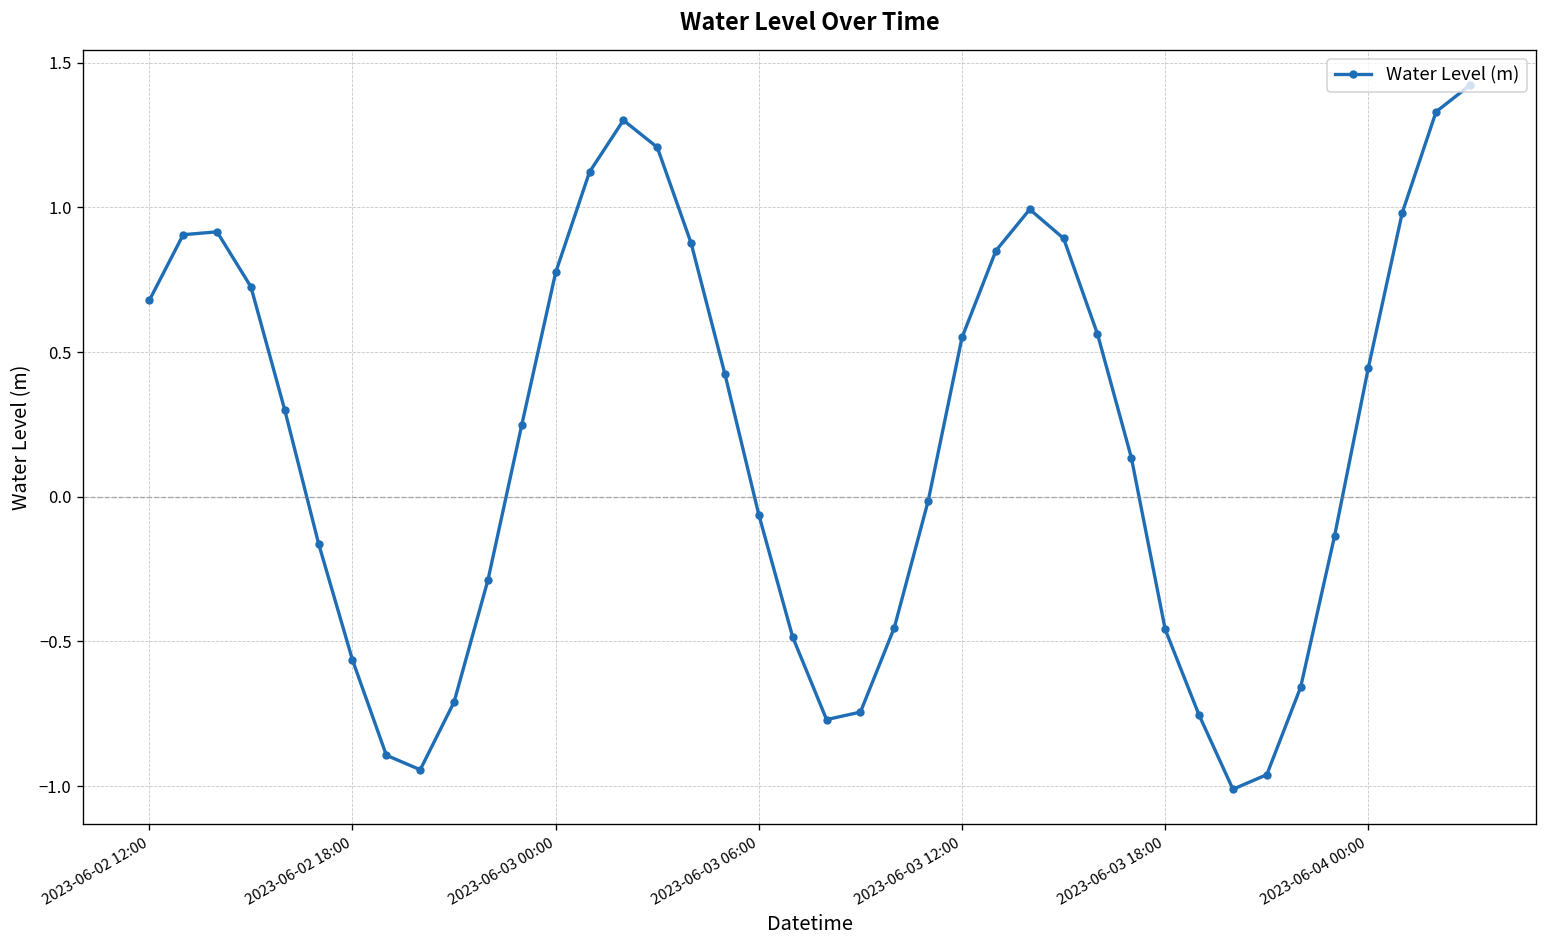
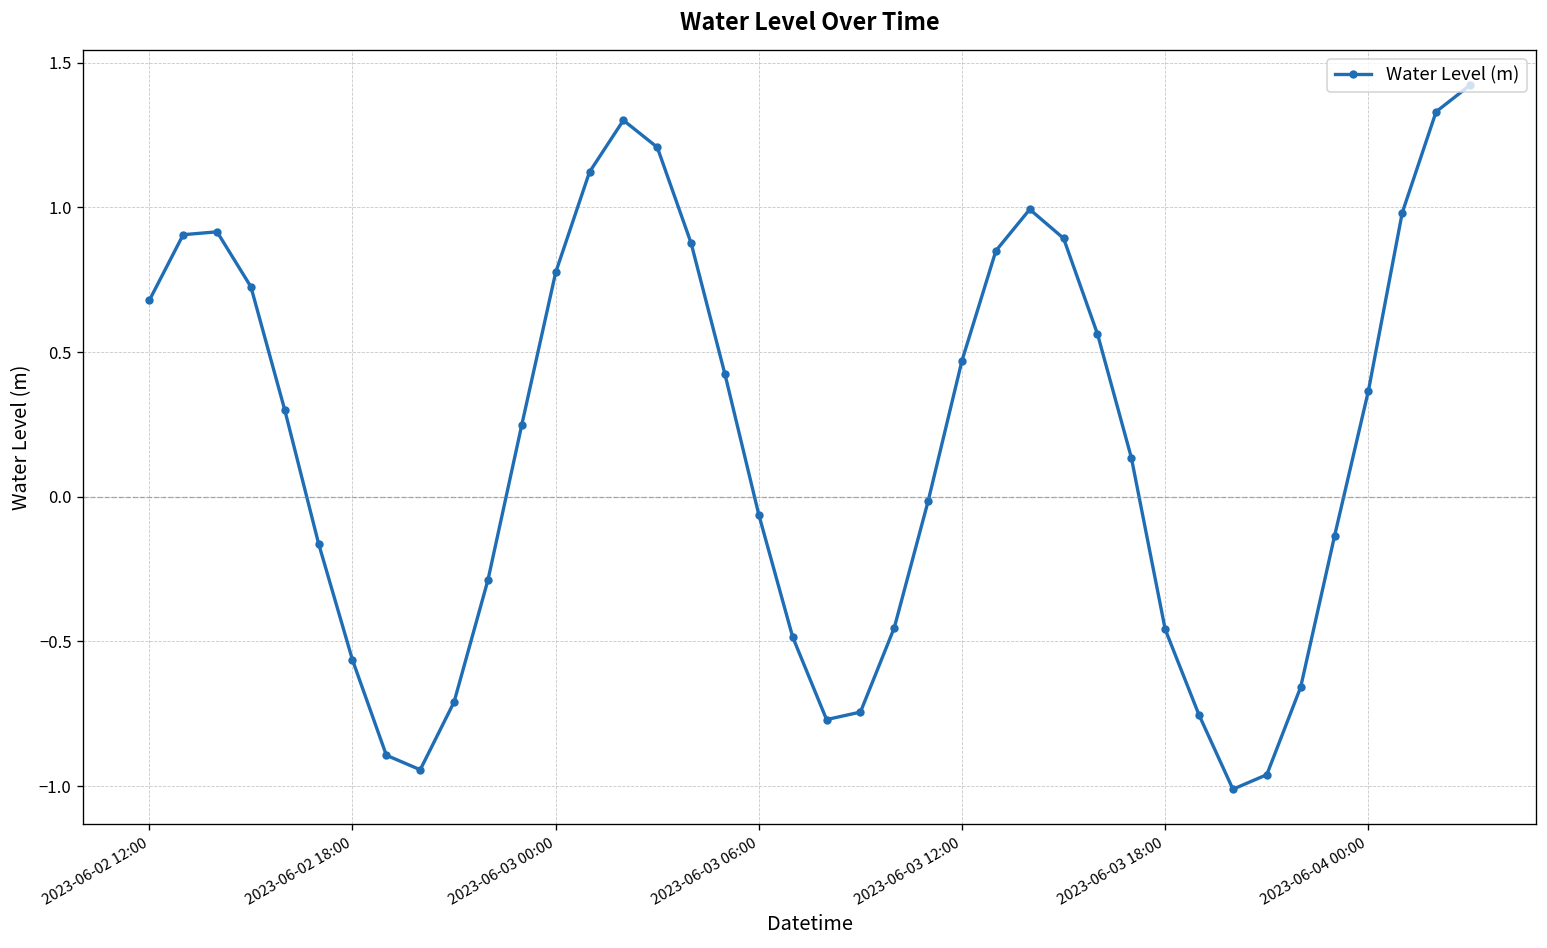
2023-06-03 12:00: 0.55 -> 0.47
2023-06-04 00:00: 0.45 -> 0.37
